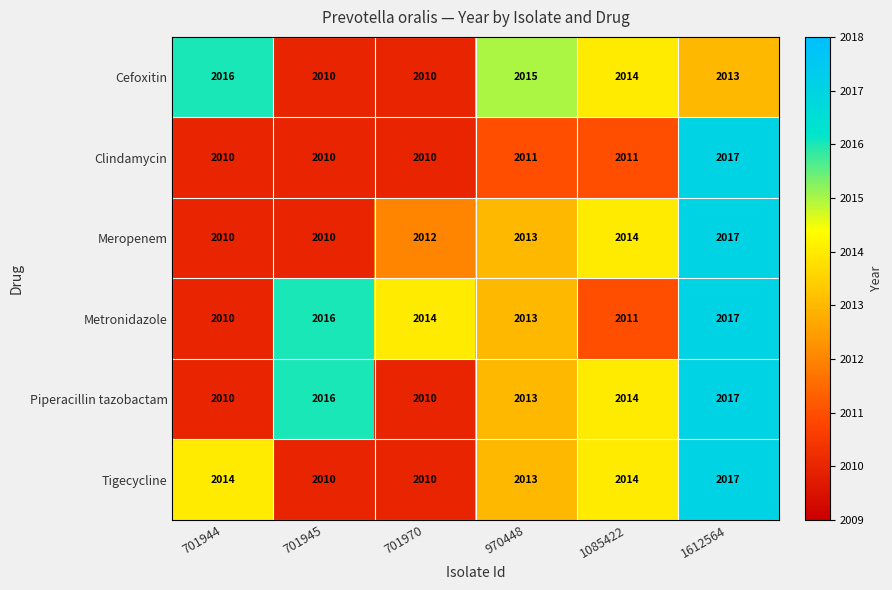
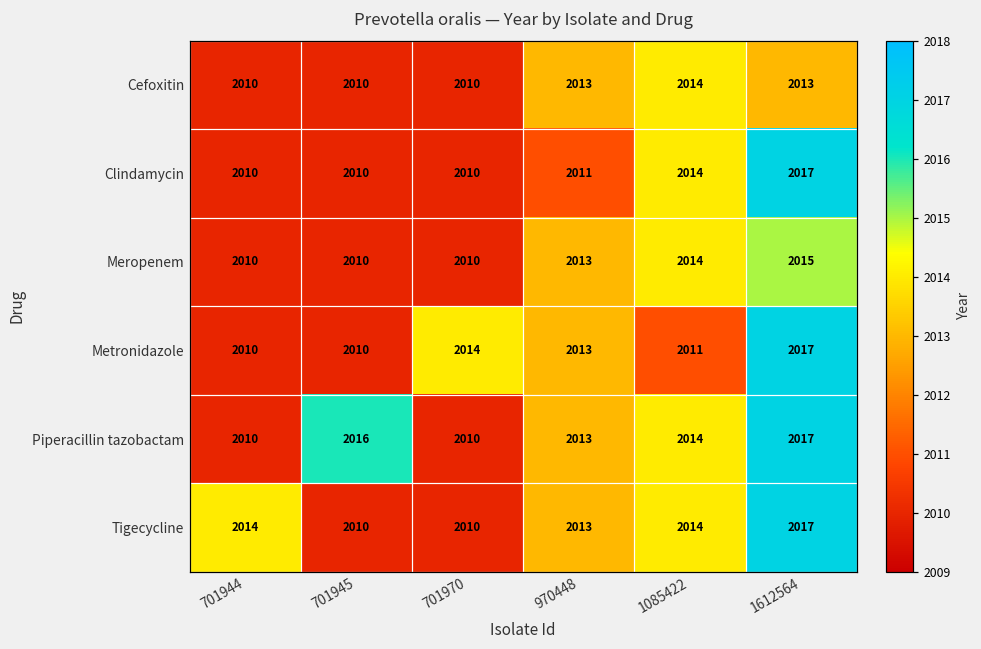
Cefoxitin, 701944: 2016 -> 2010
Cefoxitin, 970448: 2015 -> 2013
Clindamycin, 1085422: 2011 -> 2014
Meropenem, 701970: 2012 -> 2010
Meropenem, 1612564: 2017 -> 2015
Metronidazole, 701945: 2016 -> 2010
